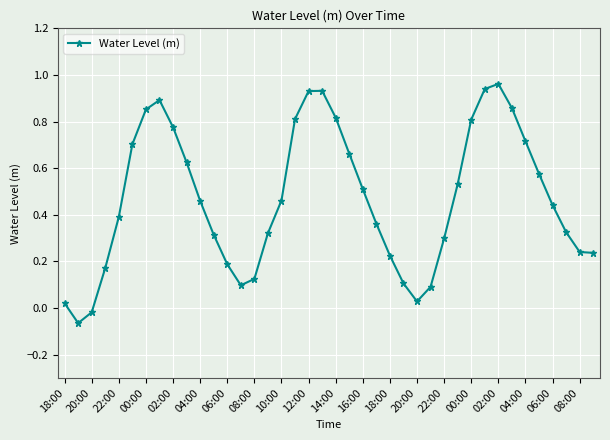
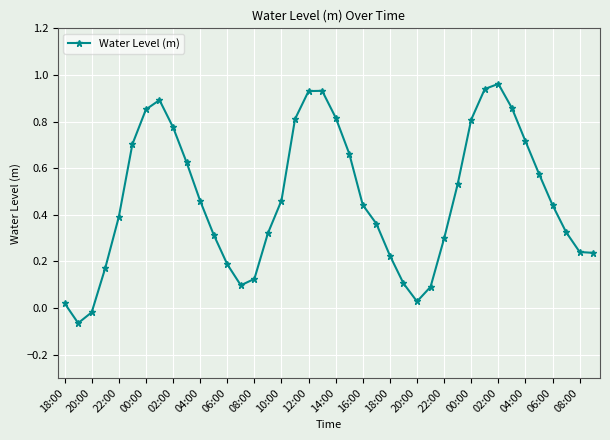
16:00: 0.51 -> 0.44
